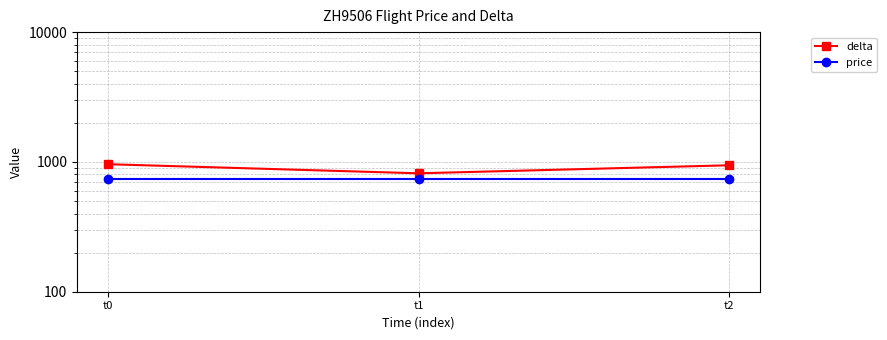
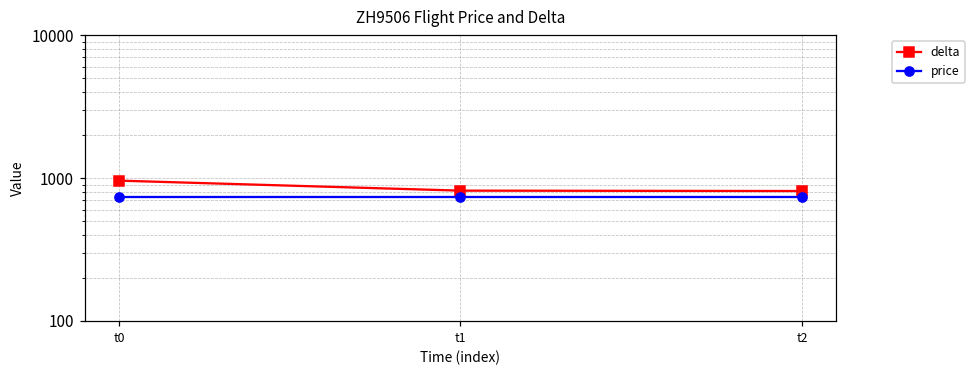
delta, t2: 900 -> 800
